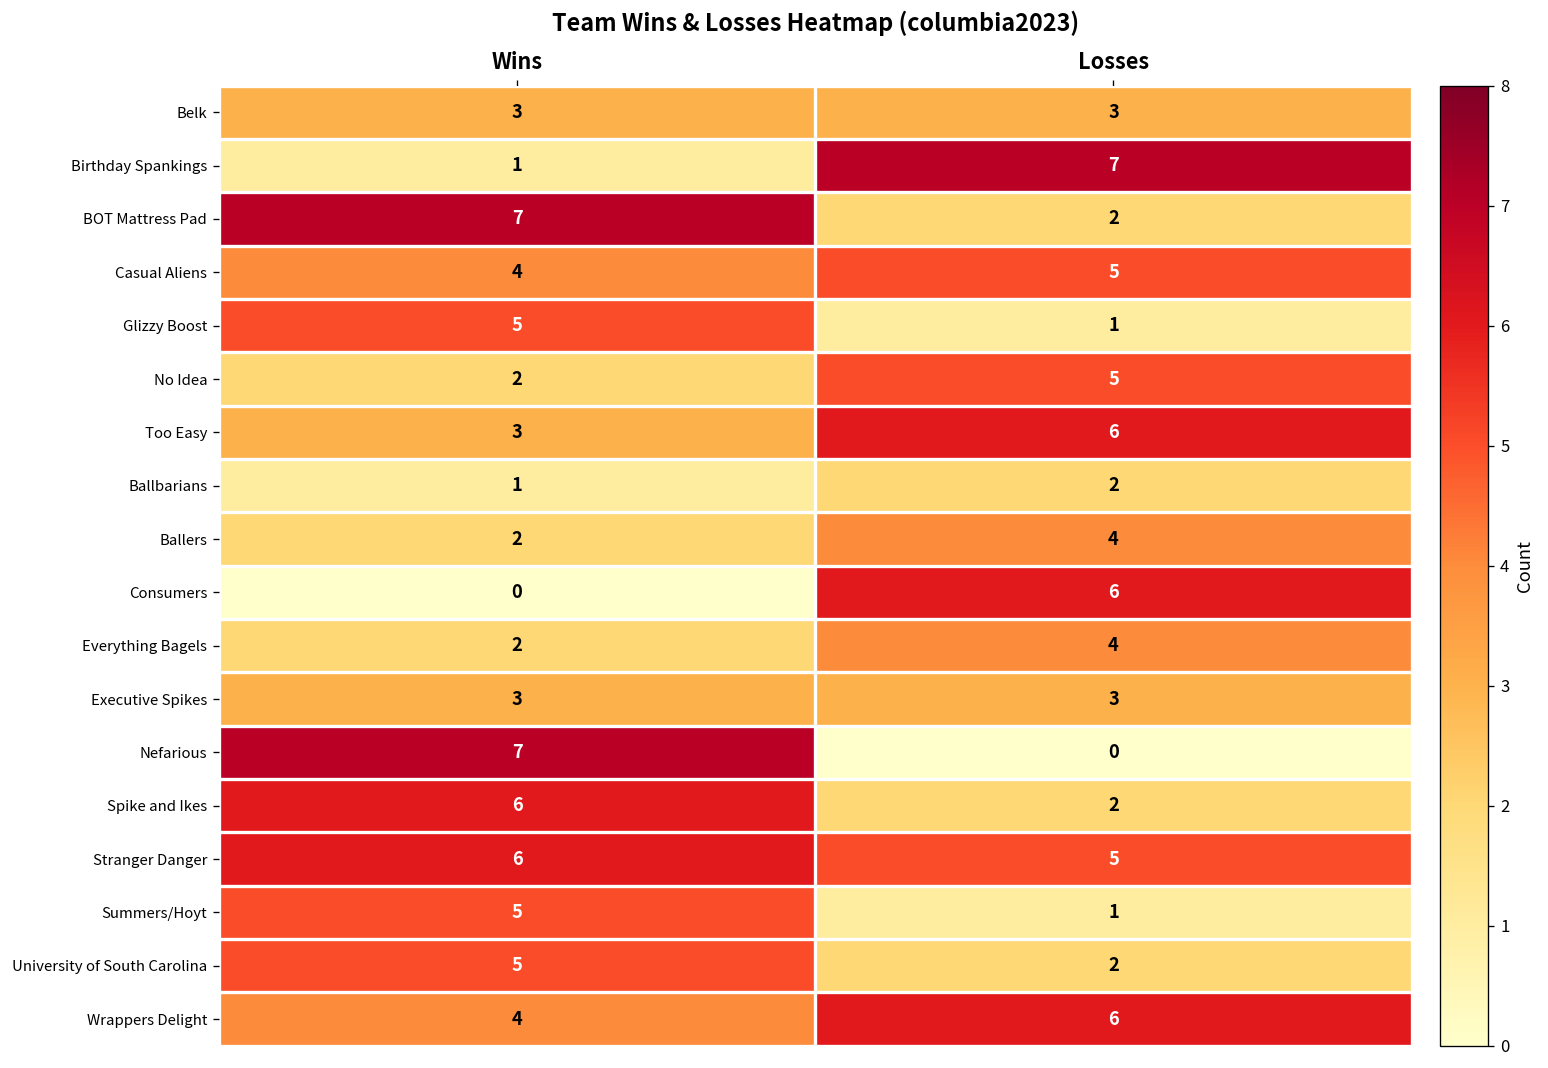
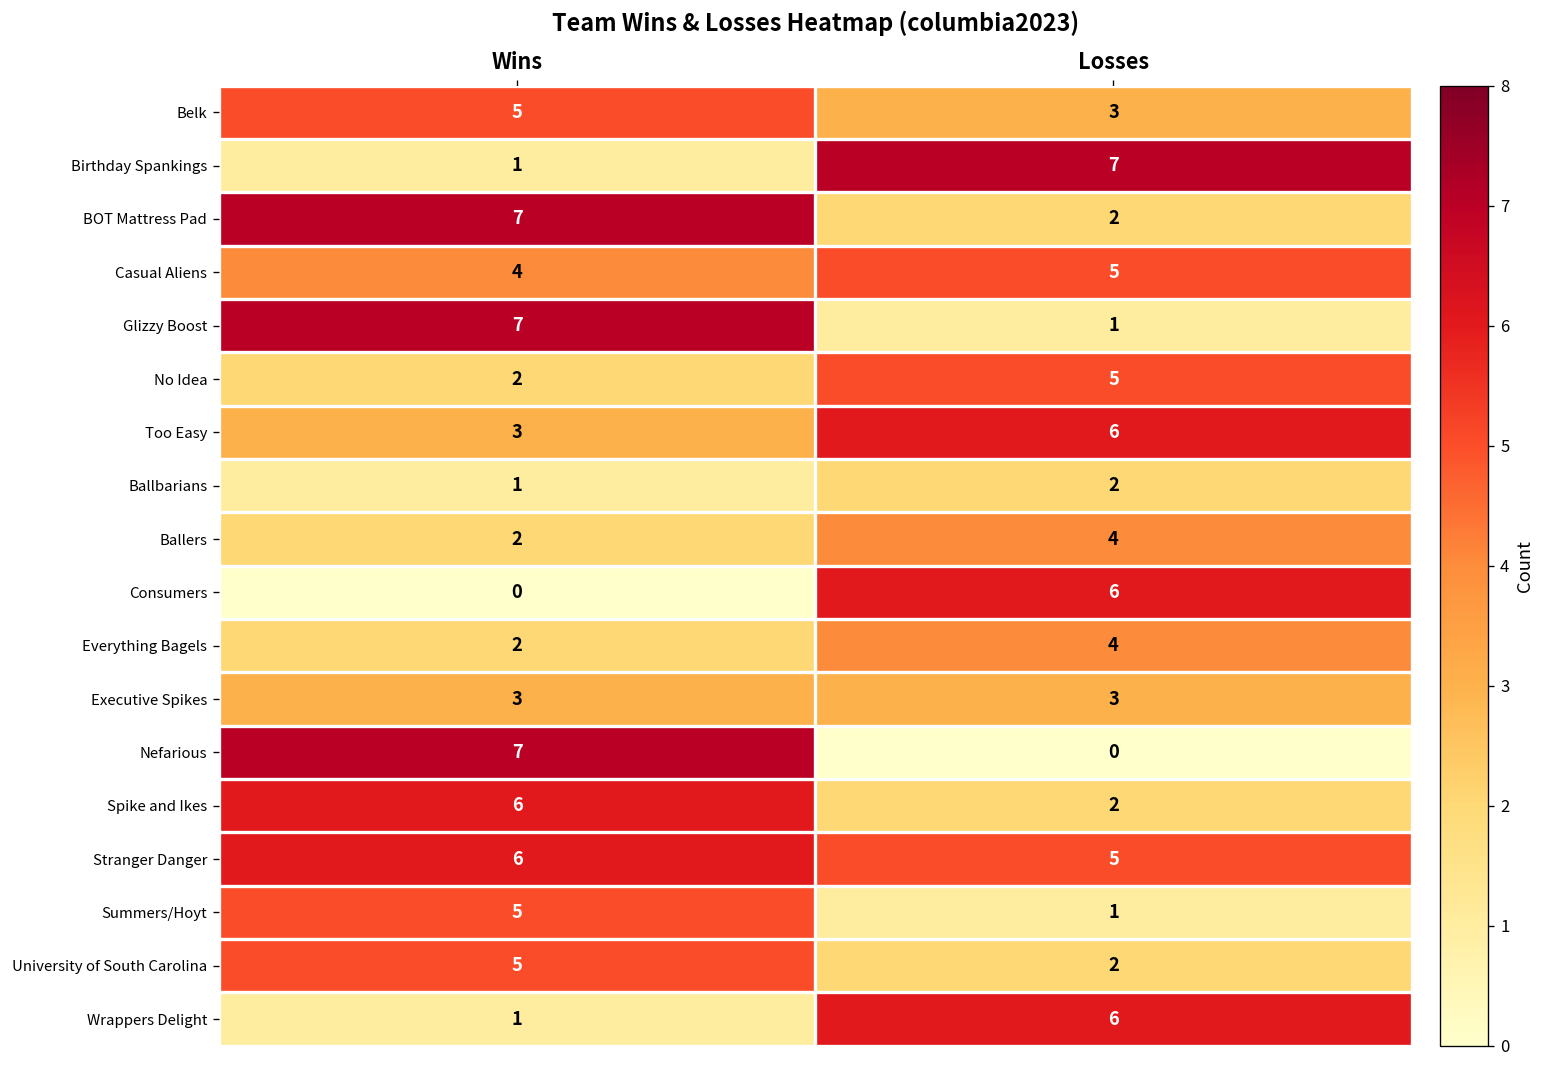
Belk, Wins: 3 -> 5
Glizzy Boost, Wins: 5 -> 7
Wrappers Delight, Wins: 4 -> 1
